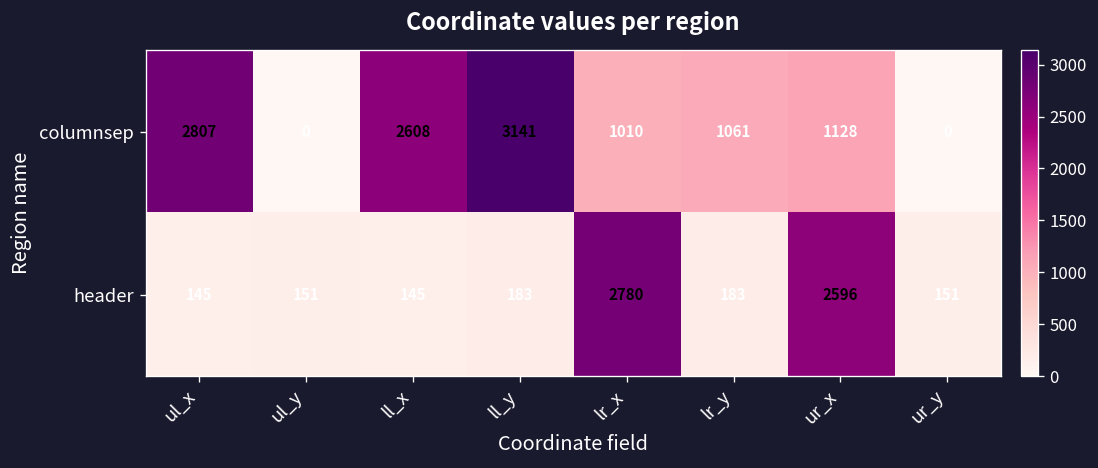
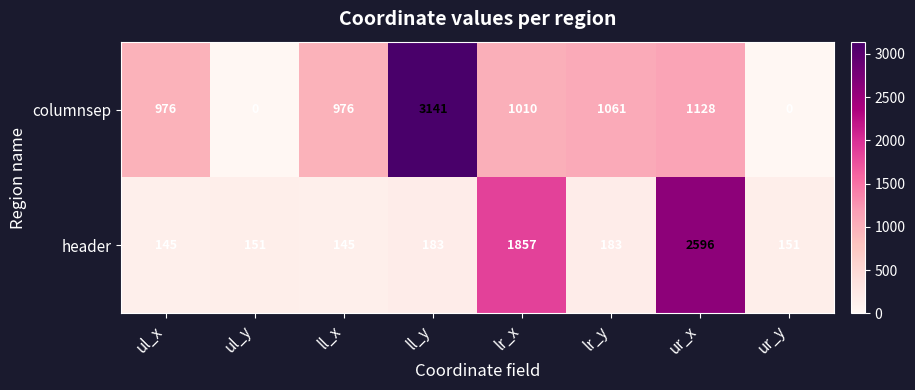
columnsep, ul_x: 2807 -> 976
columnsep, ll_x: 2608 -> 976
header, lr_x: 2780 -> 1857
